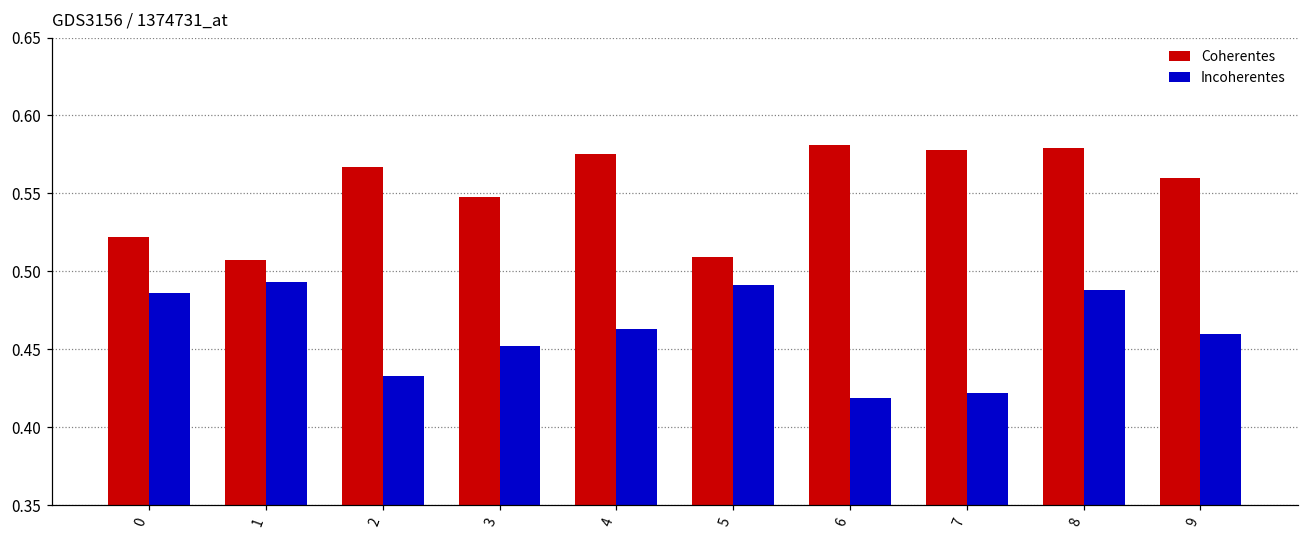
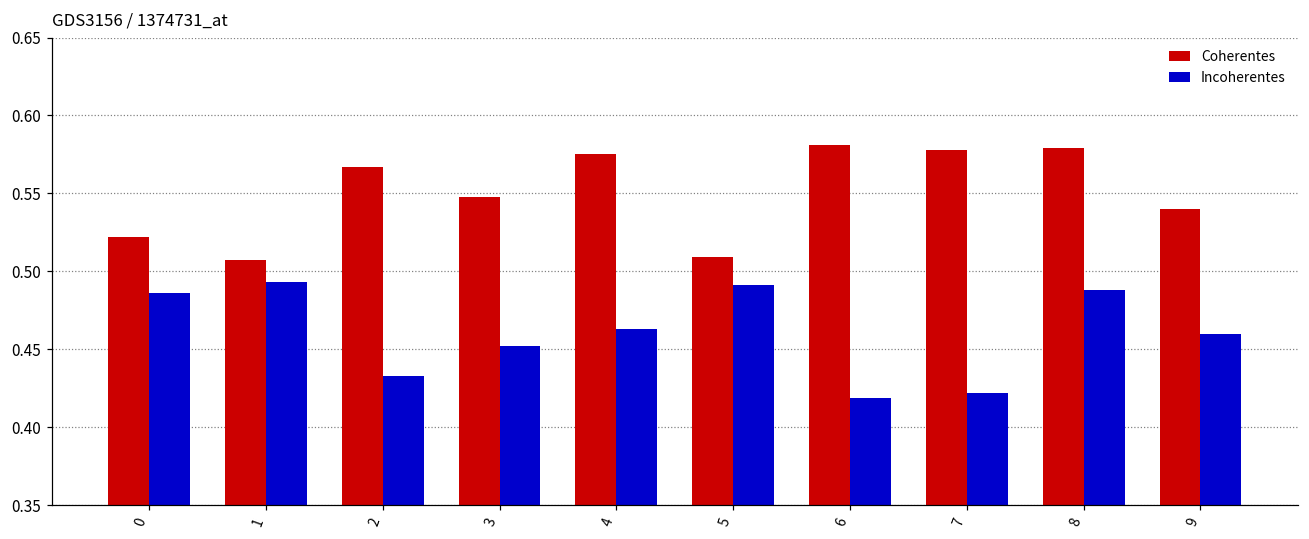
Coherentes, 9: 0.56 -> 0.54
